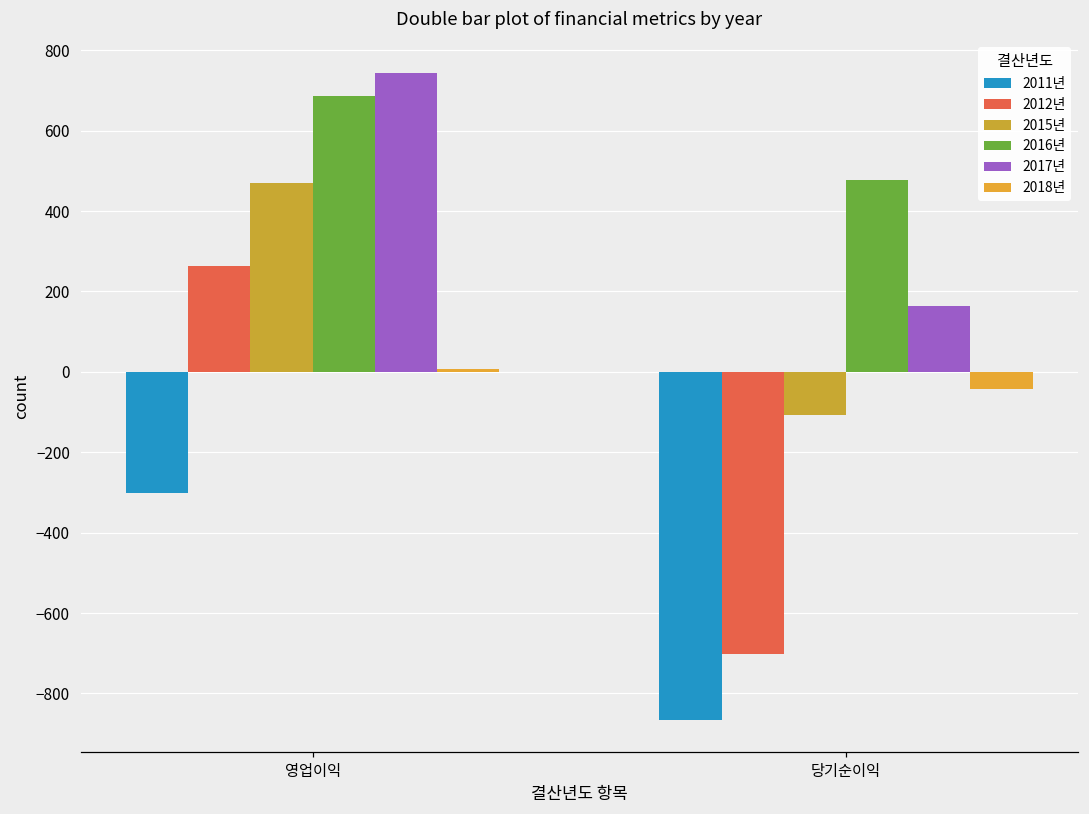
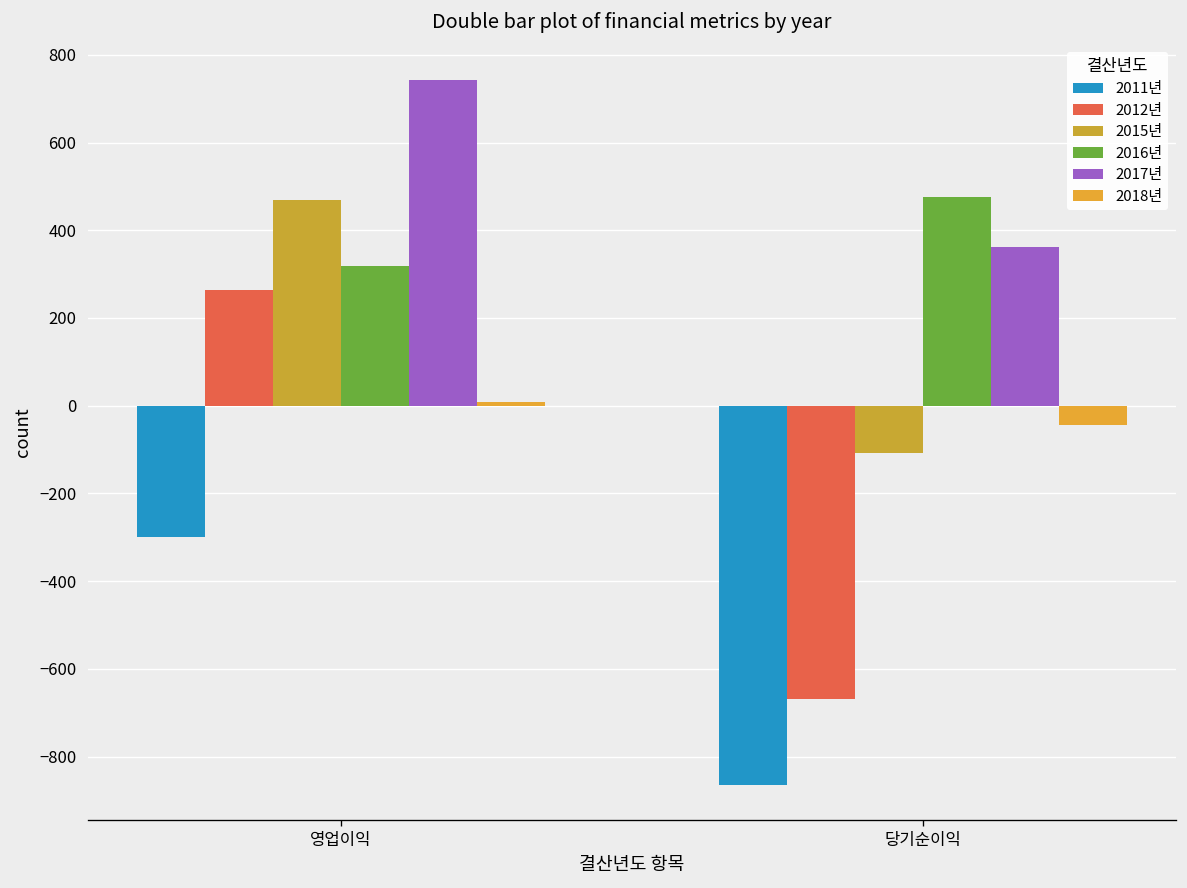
2016년, 영업이익: 690 -> 320
2012년, 당기순이익: -700 -> -670
2017년, 당기순이익: 160 -> 360
